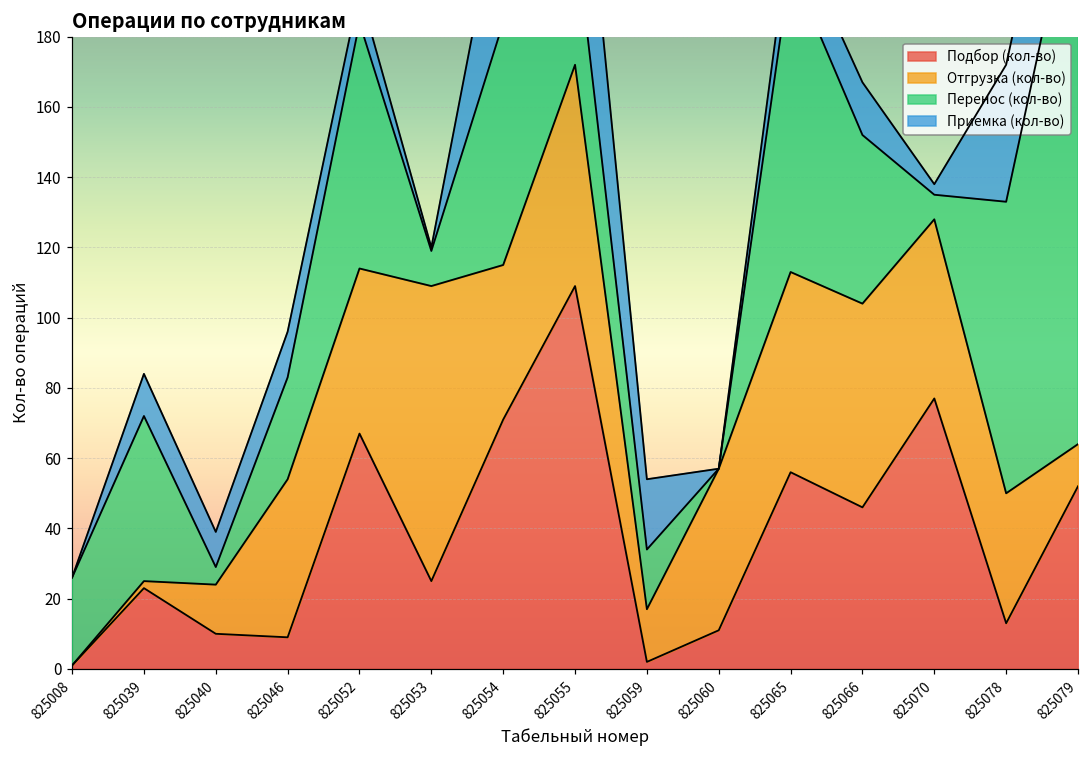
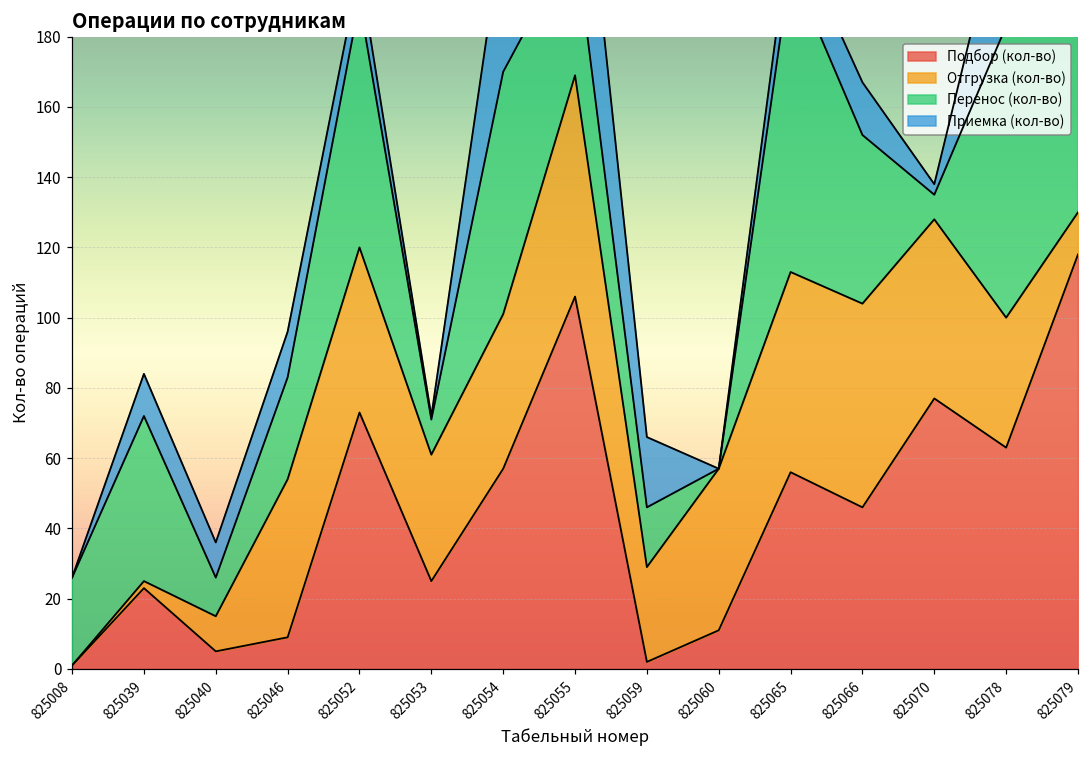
Подбор (кол-во), 825040: 10 -> 5
Отгрузка (кол-во), 825040: 14 -> 10
Перенос (кол-во), 825040: 5 -> 11
Подбор (кол-во), 825052: 67 -> 73
Отгрузка (кол-во), 825053: 84 -> 36
Подбор (кол-во), 825054: 71 -> 57
Подбор (кол-во), 825055: 109 -> 106
Отгрузка (кол-во), 825059: 15 -> 27
Подбор (кол-во), 825078: 13 -> 63
Подбор (кол-во), 825079: 52 -> 118
